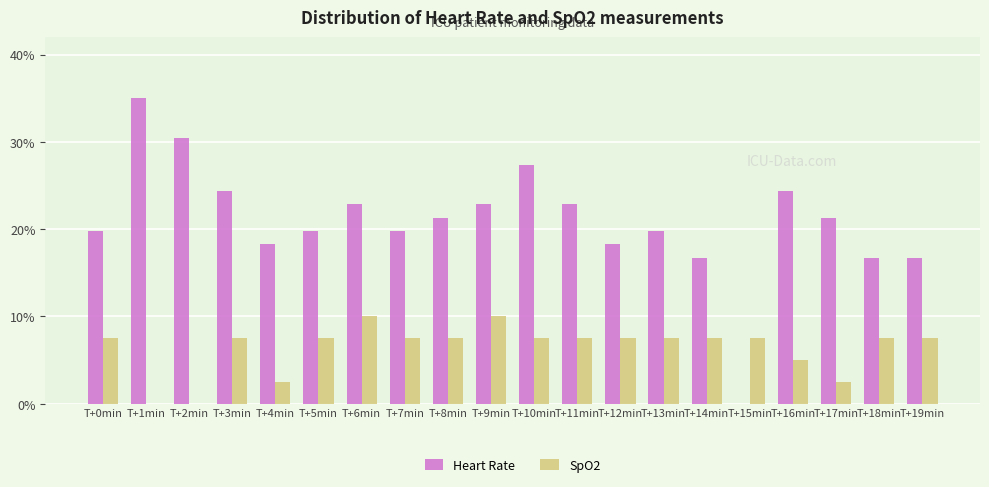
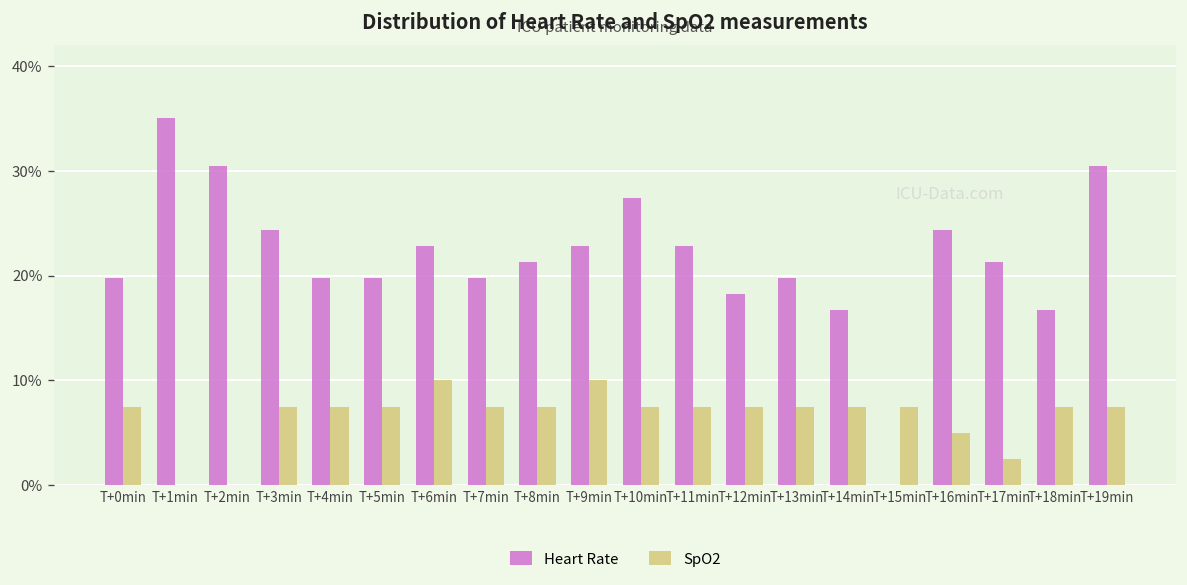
Heart Rate, T+4min: 18% -> 20%
SpO2, T+4min: 3% -> 8%
Heart Rate, T+19min: 17% -> 30%
